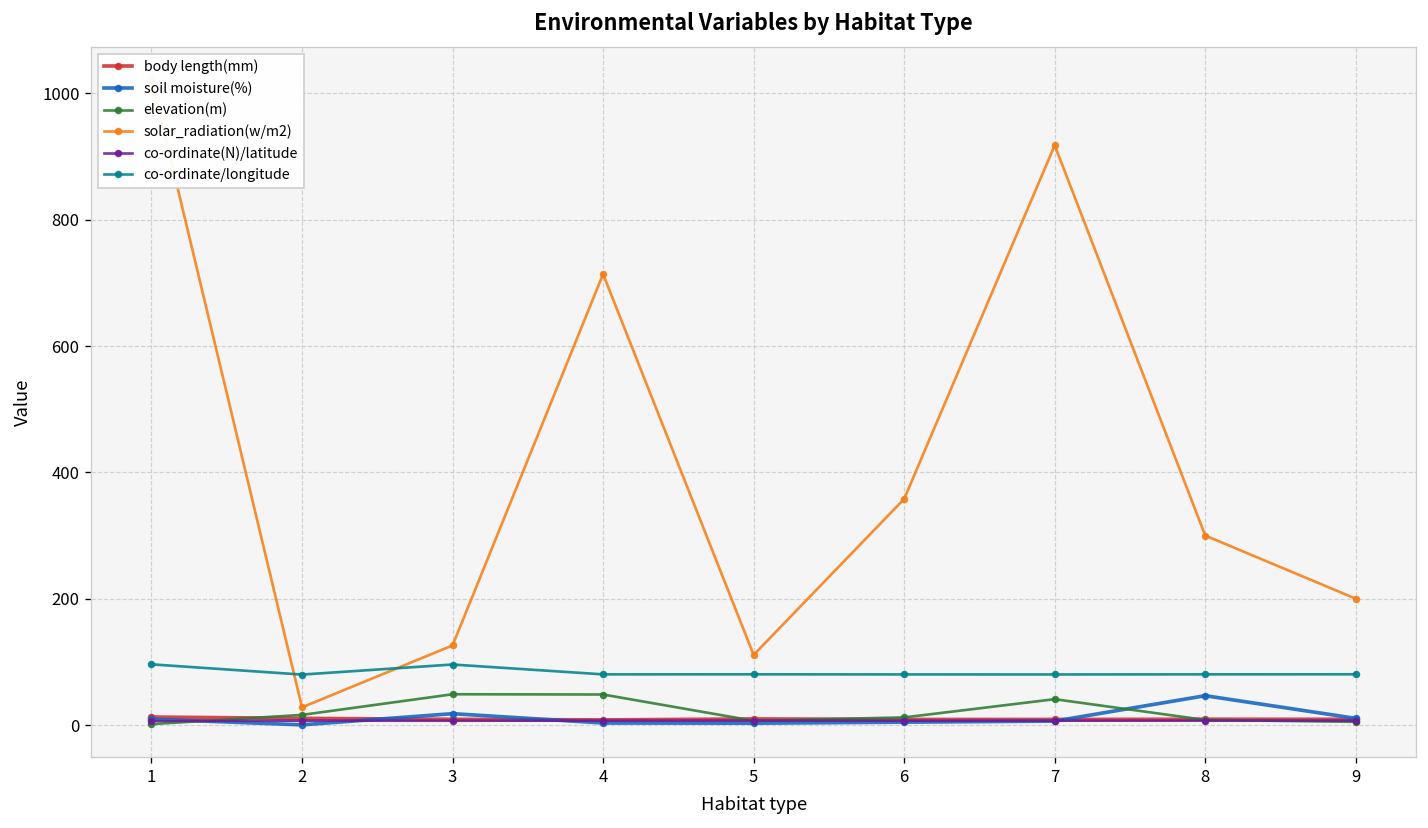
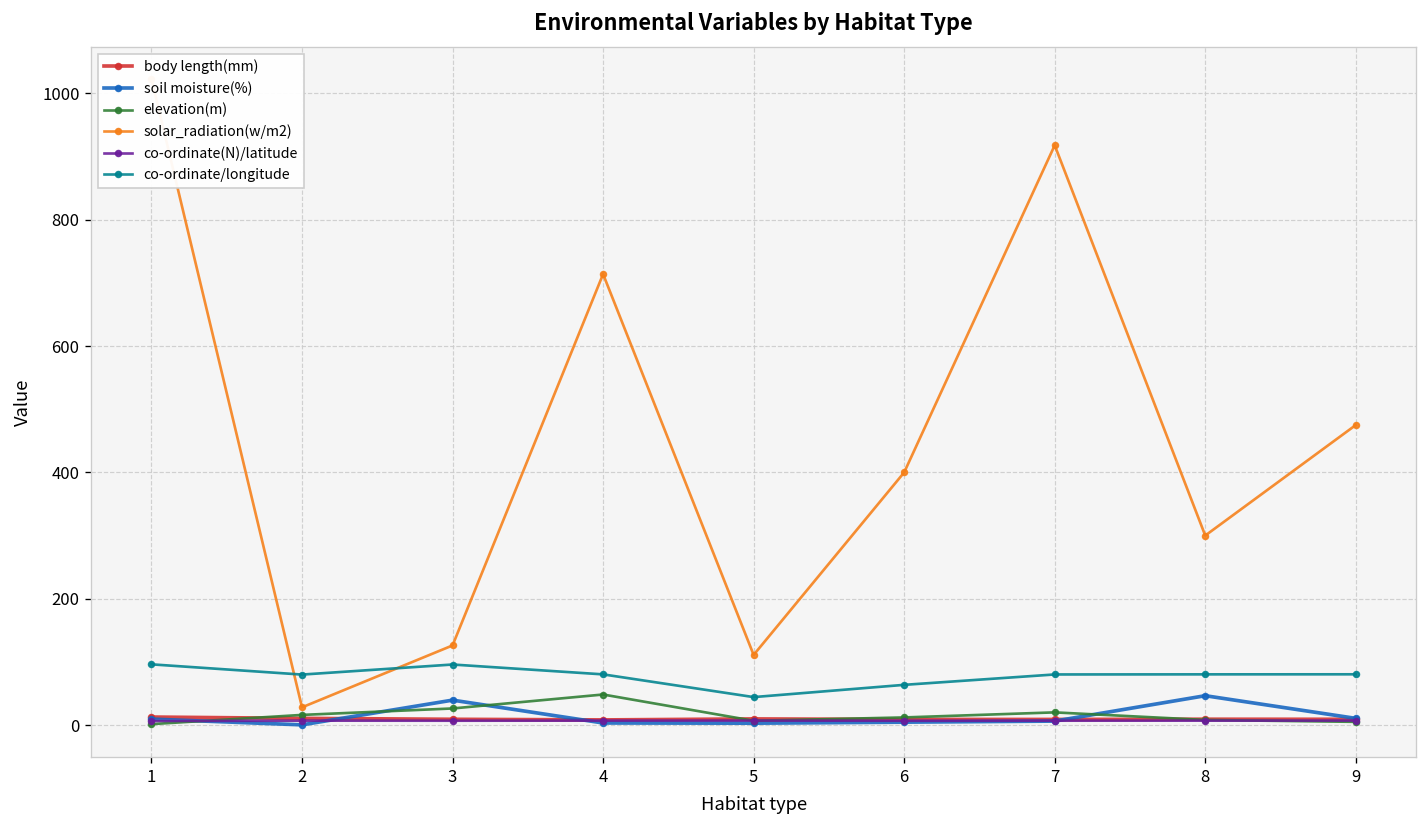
soil moisture(%), 3: 20 -> 40
elevation(m), 3: 50 -> 30
co-ordinate/longitude, 5: 80 -> 40
solar_radiation(w/m2), 6: 360 -> 400
co-ordinate/longitude, 6: 80 -> 60
elevation(m), 7: 40 -> 20
solar_radiation(w/m2), 9: 200 -> 480
